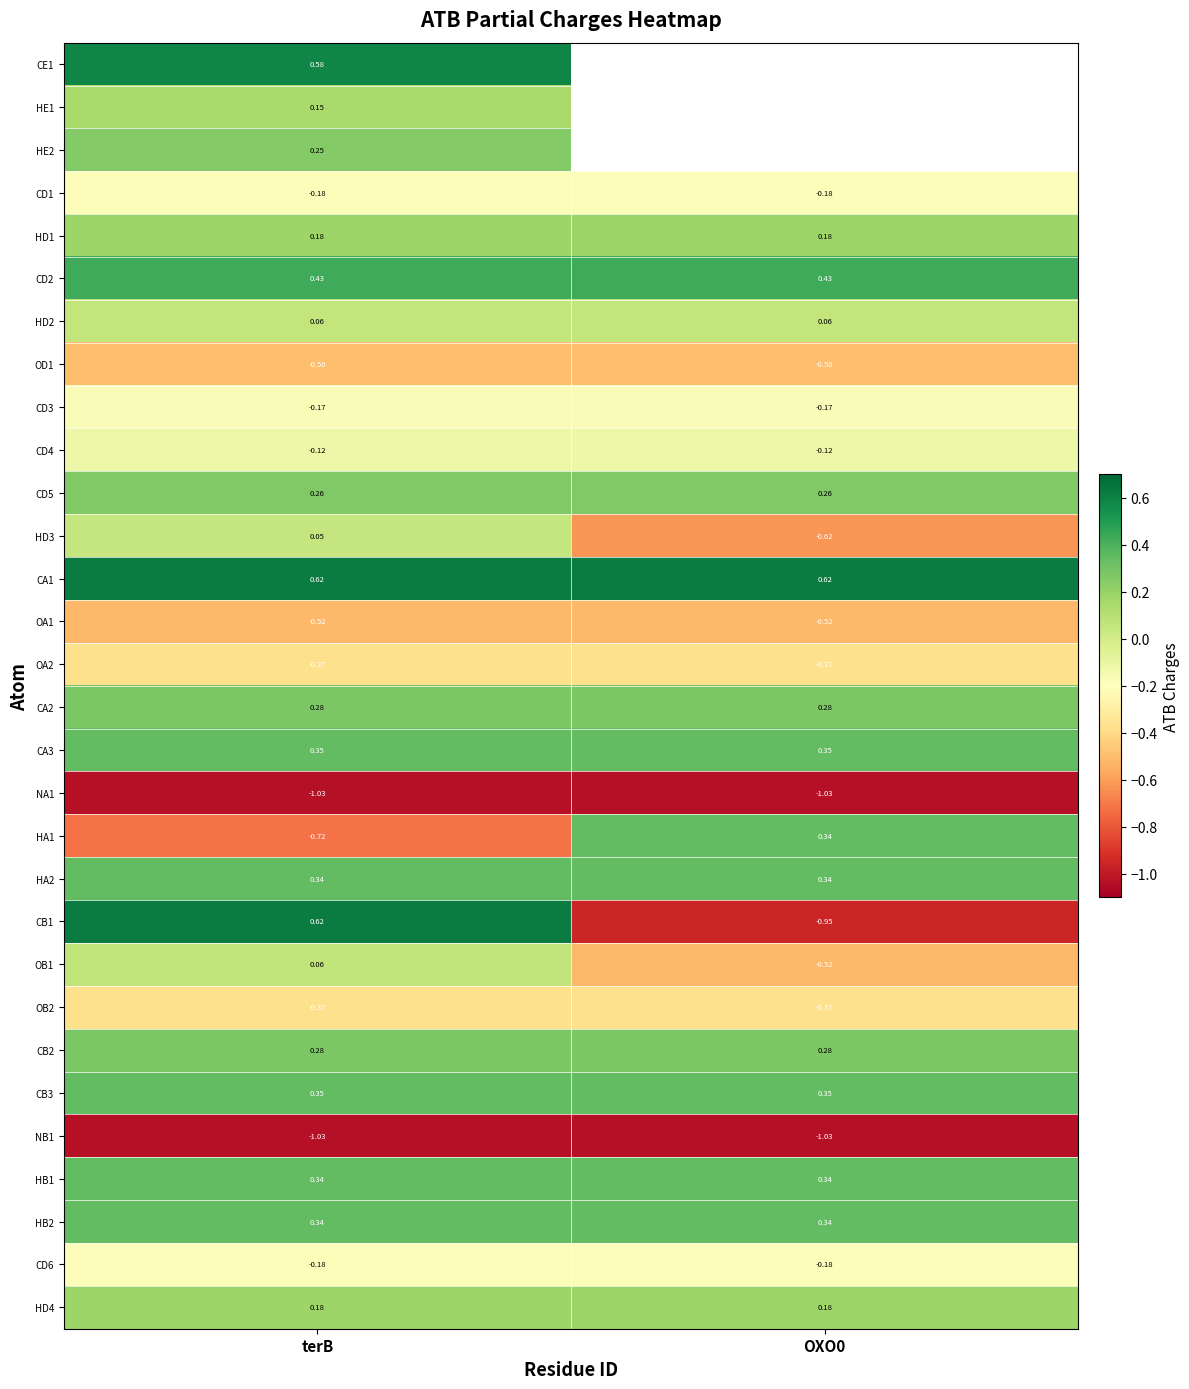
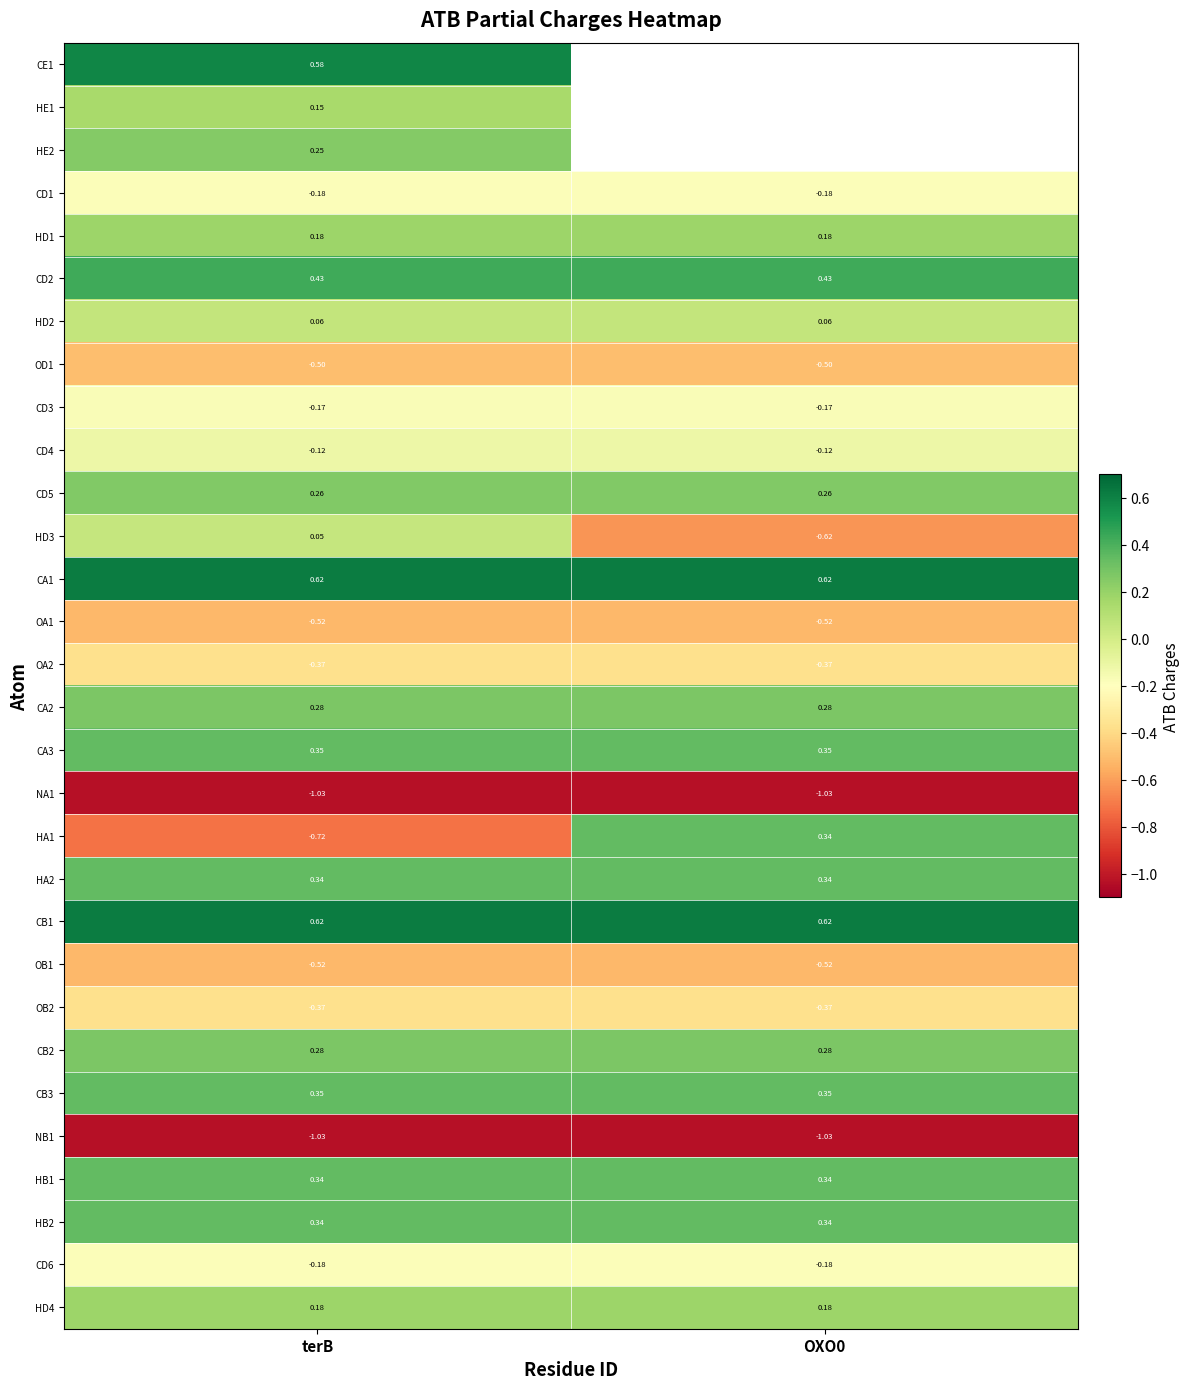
CB1, OXO0: -0.95 -> 0.62
OB1, terB: 0.06 -> -0.52
